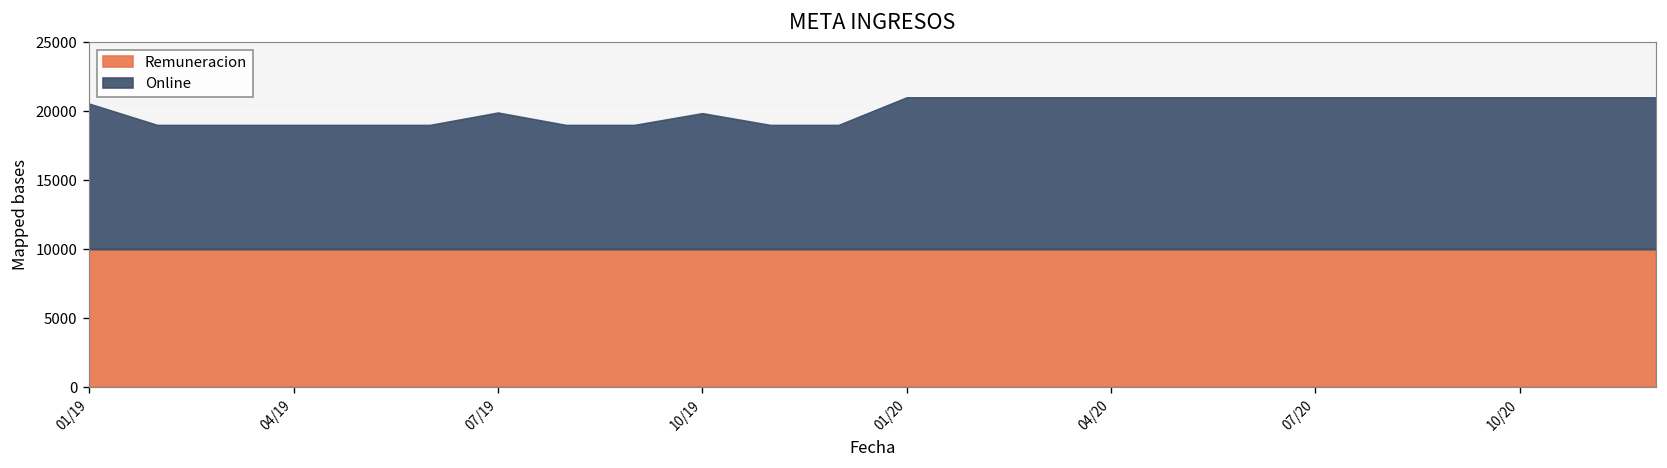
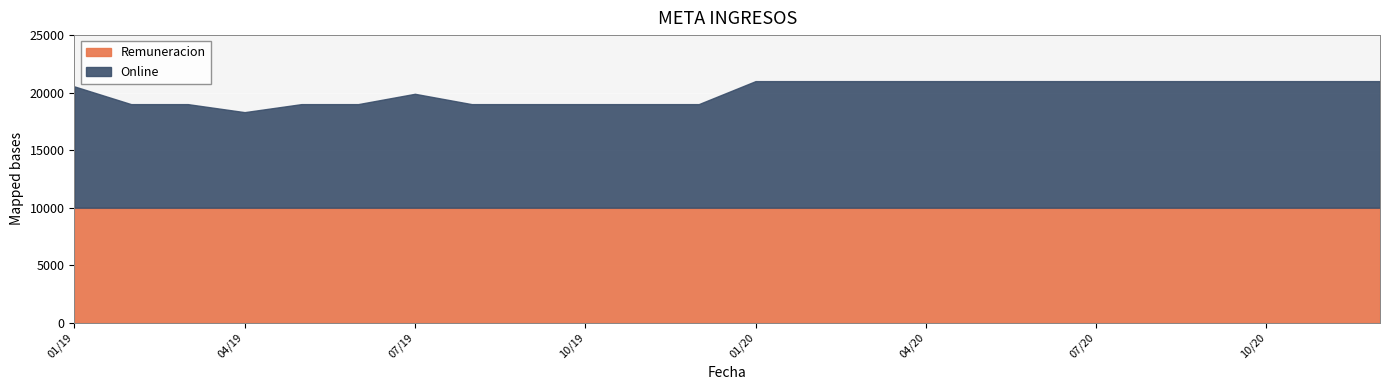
Online, 04/19: 9000 -> 8300
Online, 10/19: 9900 -> 9000
